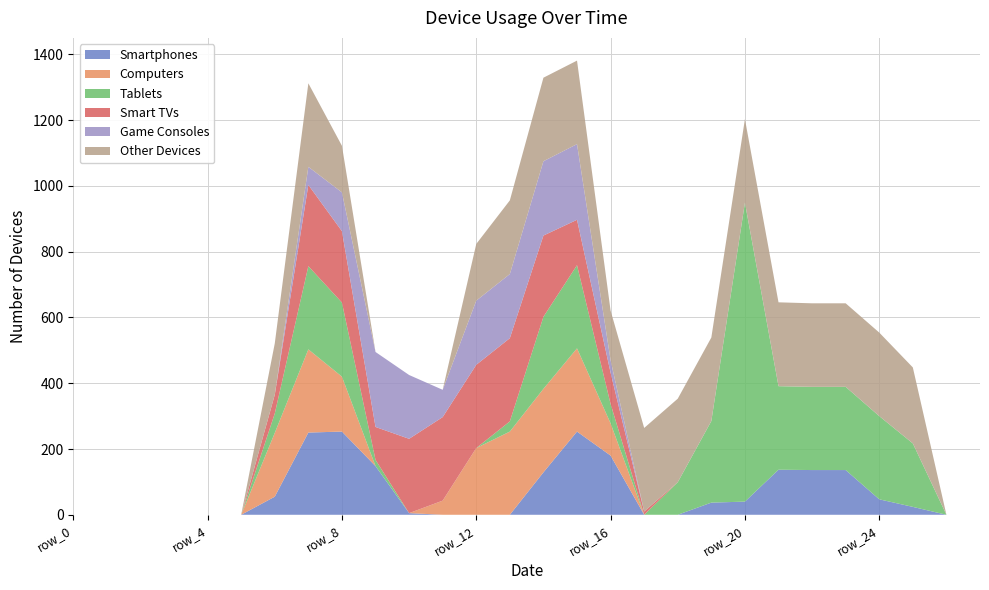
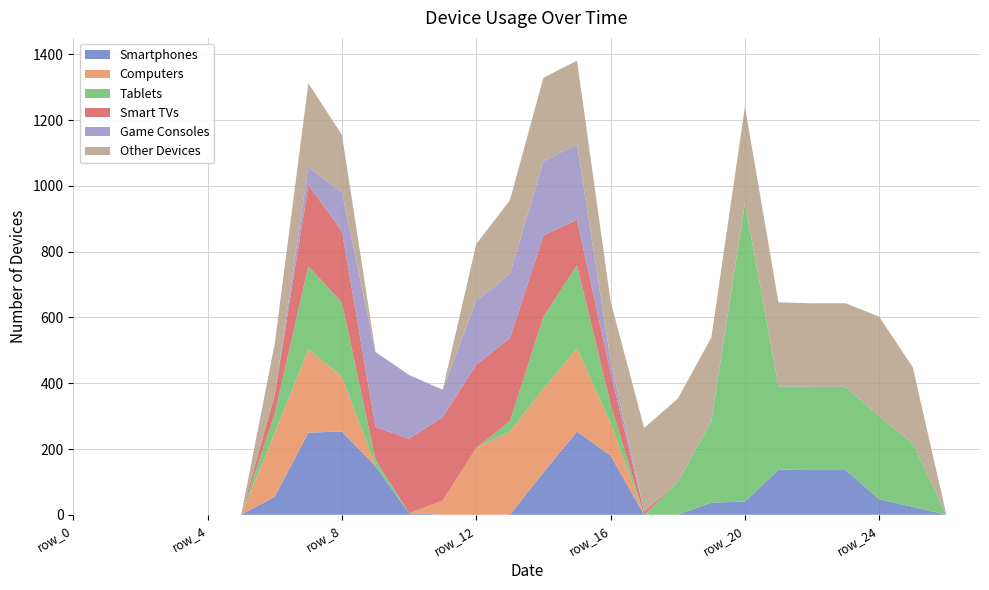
Other Devices, row_8: 140 -> 180
Other Devices, row_16: 150 -> 180
Other Devices, row_20: 250 -> 290
Other Devices, row_24: 250 -> 300
